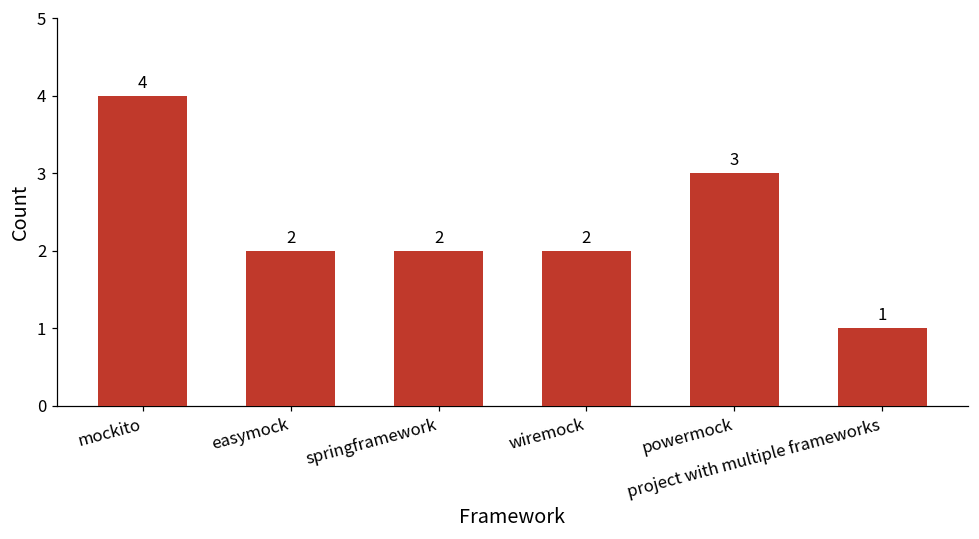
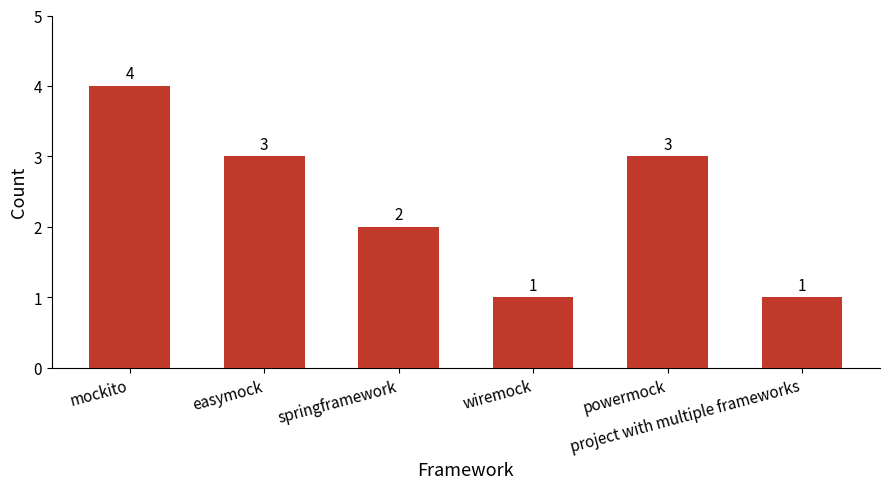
easymock: 2 -> 3
wiremock: 2 -> 1
